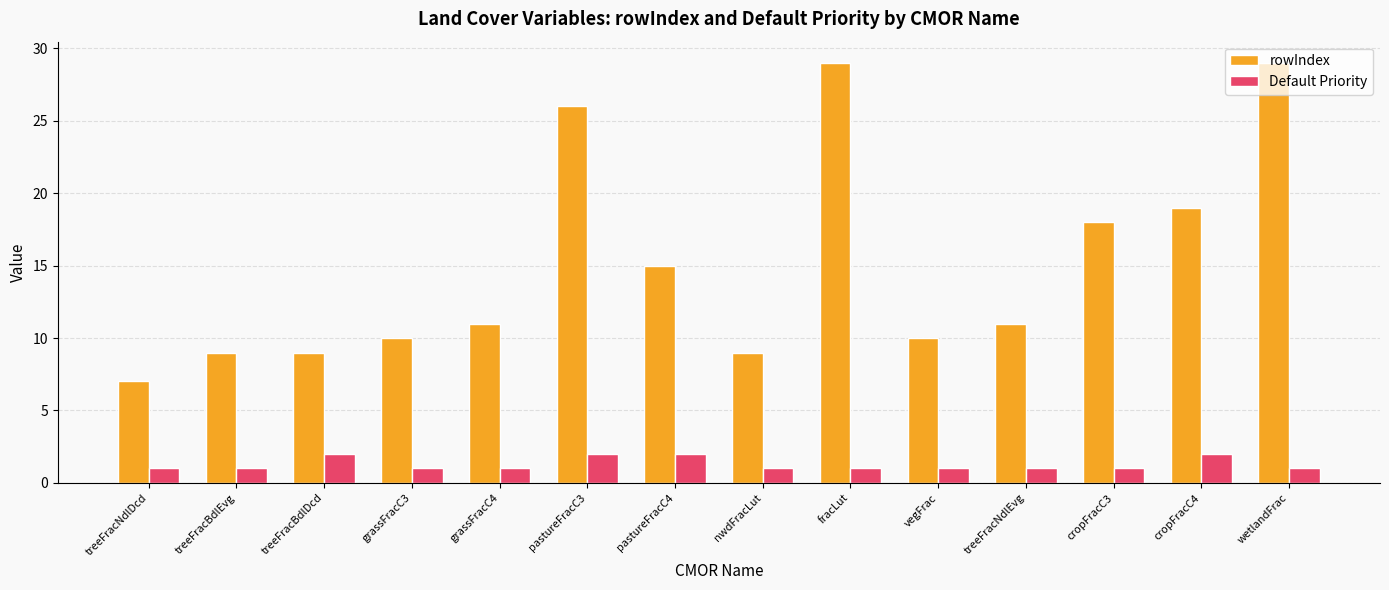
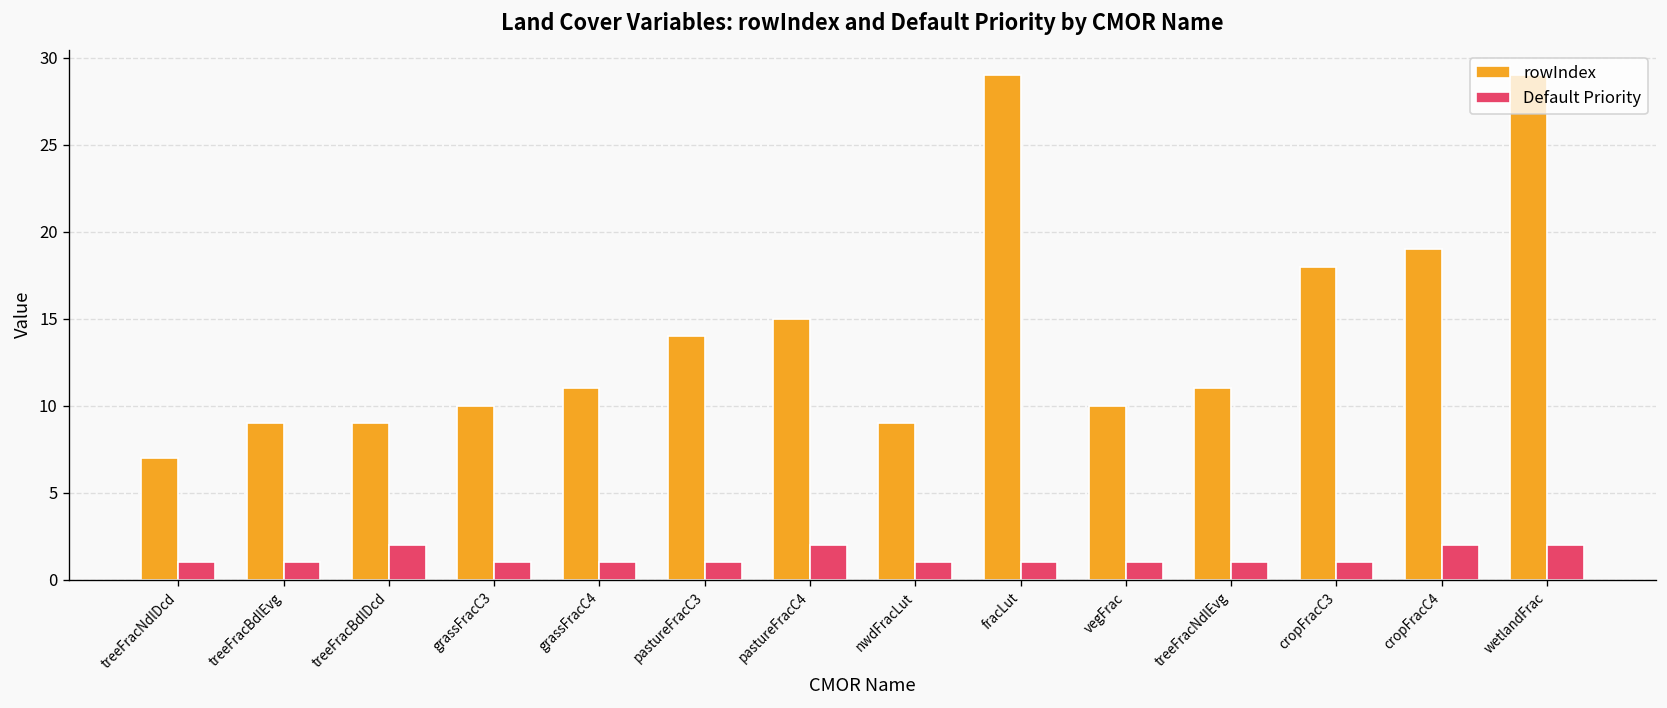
rowIndex, pastureFracC3: 26 -> 14
Default Priority, pastureFracC3: 2 -> 1
Default Priority, wetlandFrac: 1 -> 2
